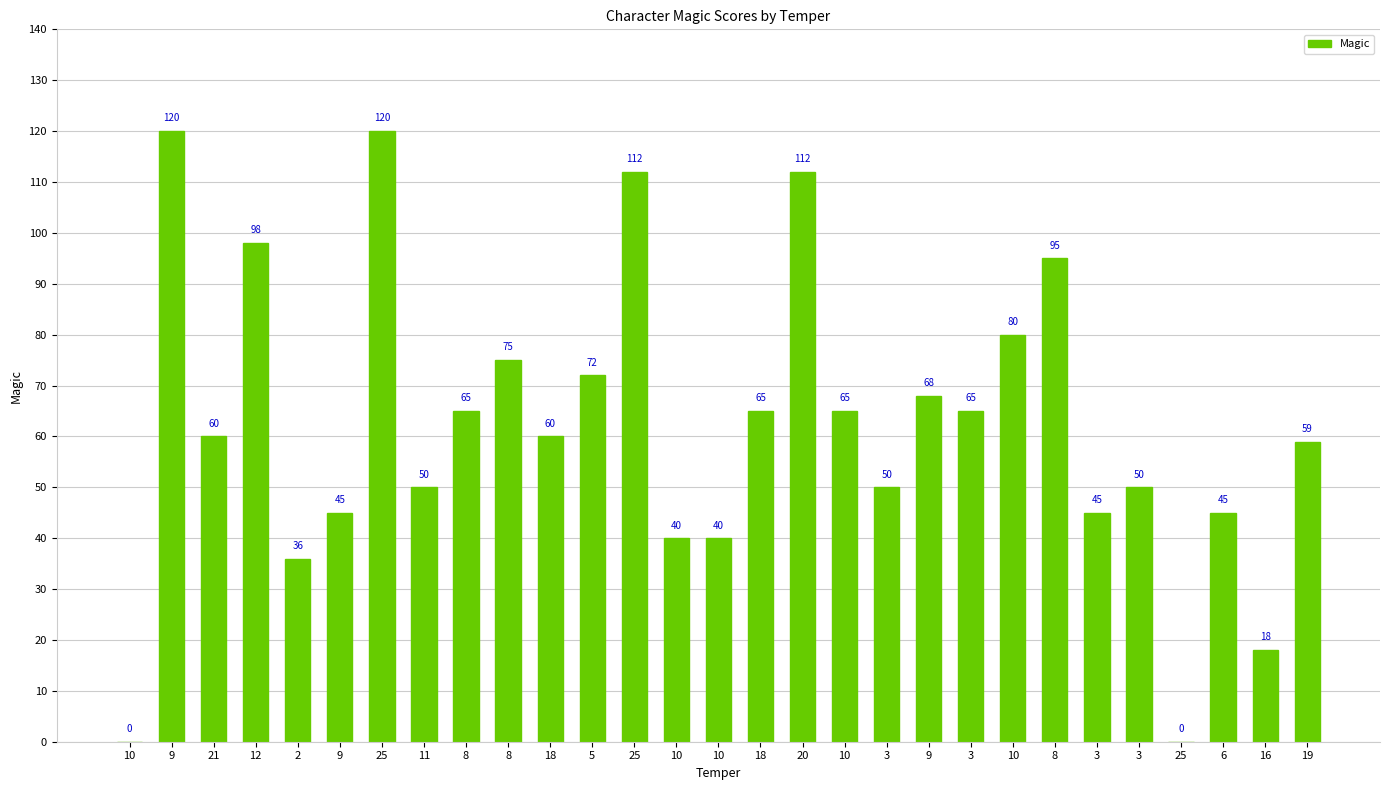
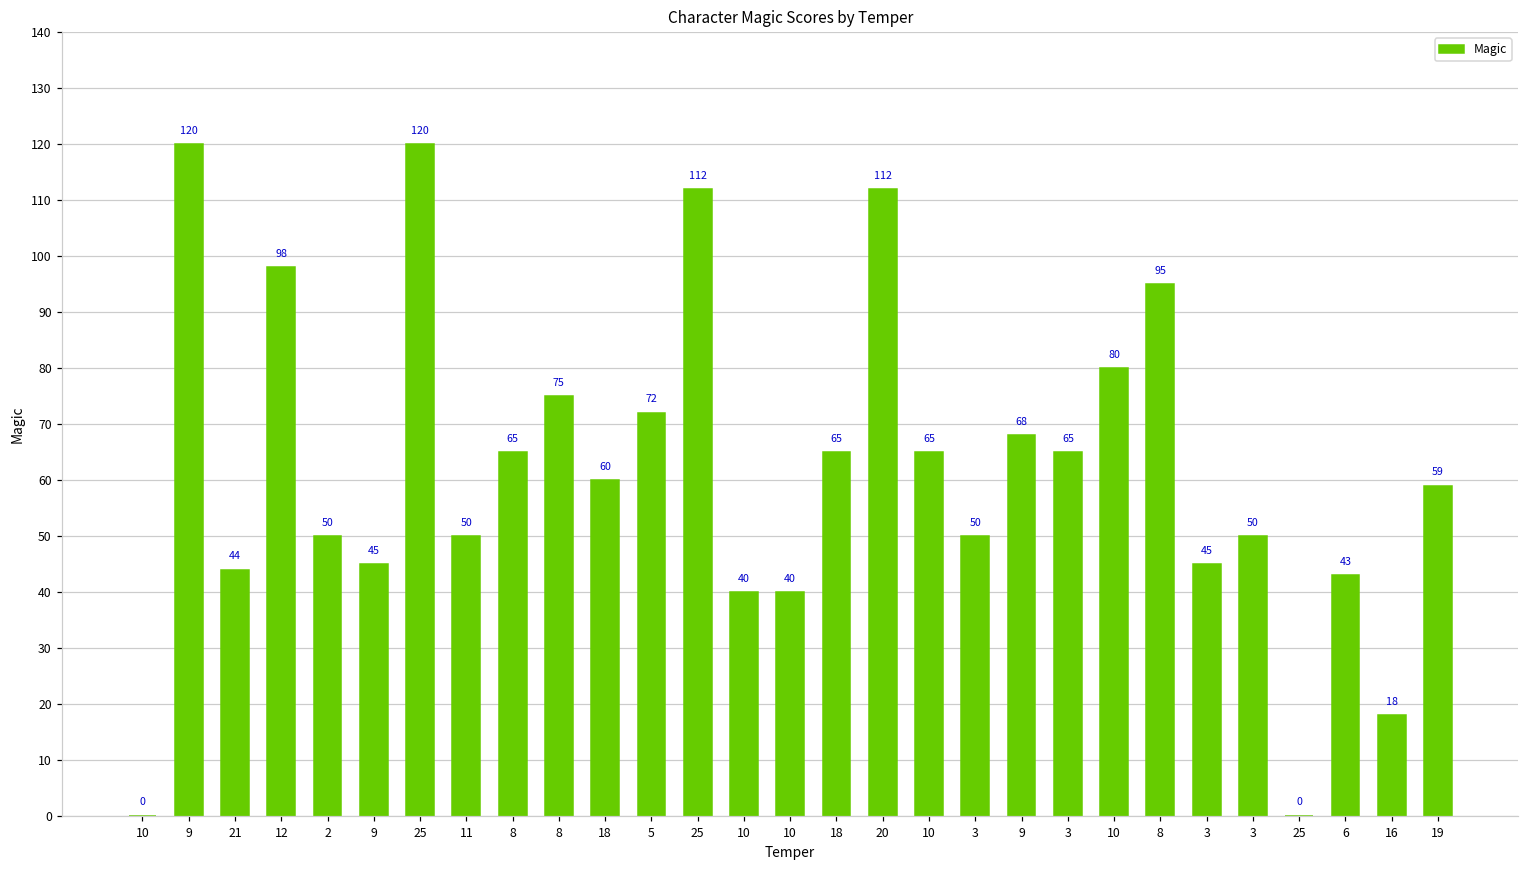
21: 60 -> 44
2: 36 -> 50
6: 45 -> 43
